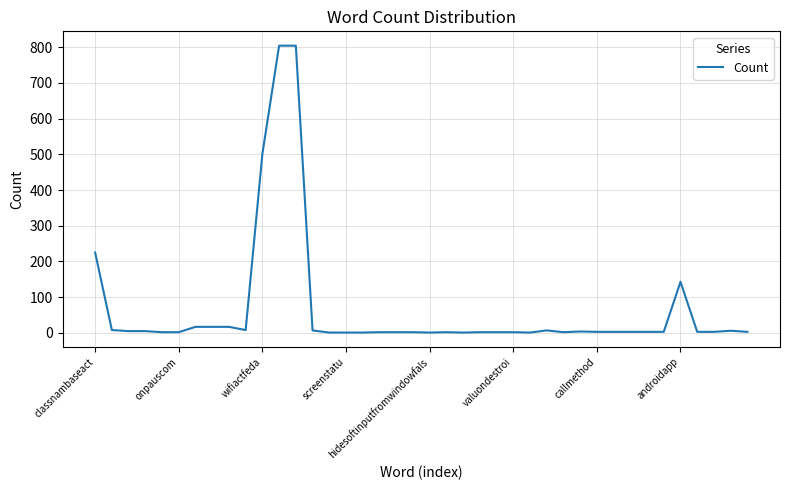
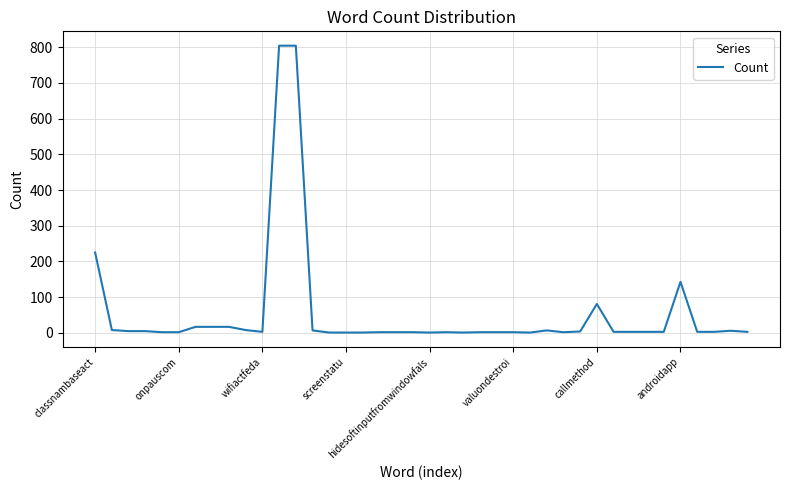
wifiactfeda: 500 -> 0
callmethod: 0 -> 80
